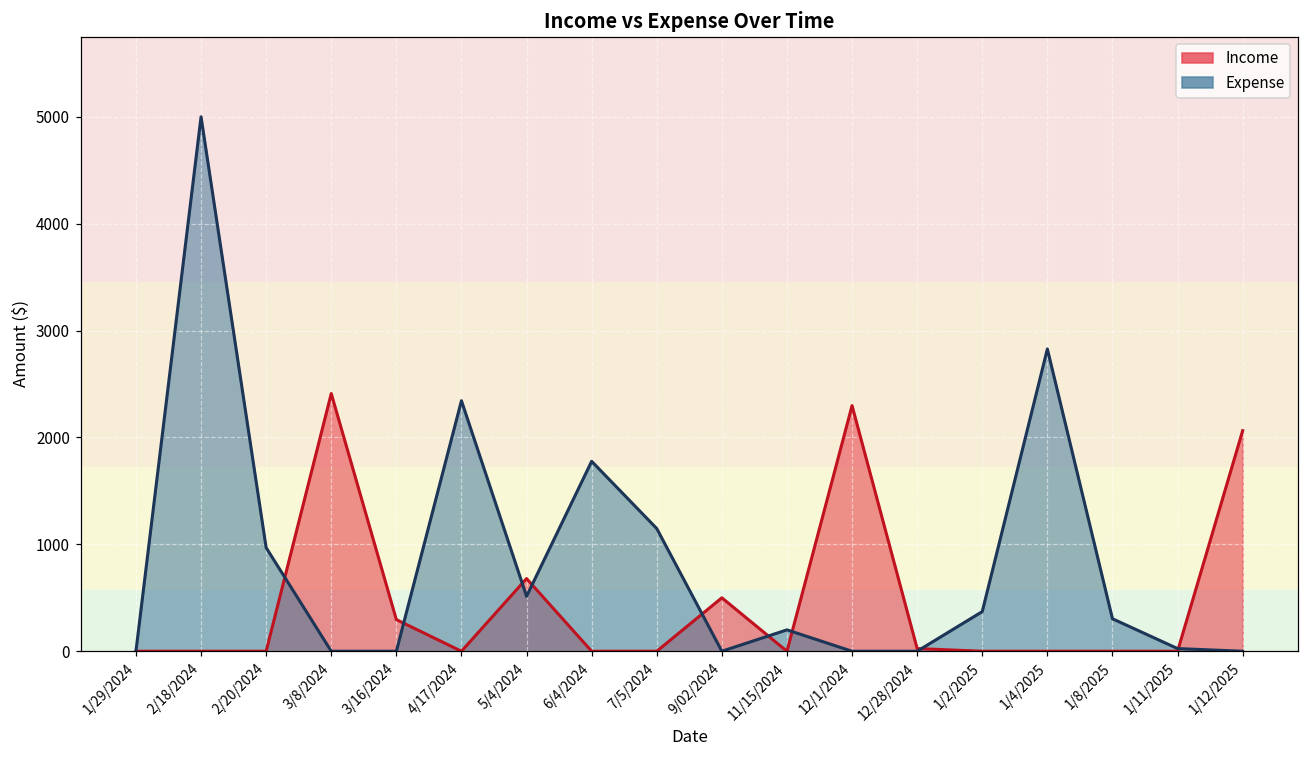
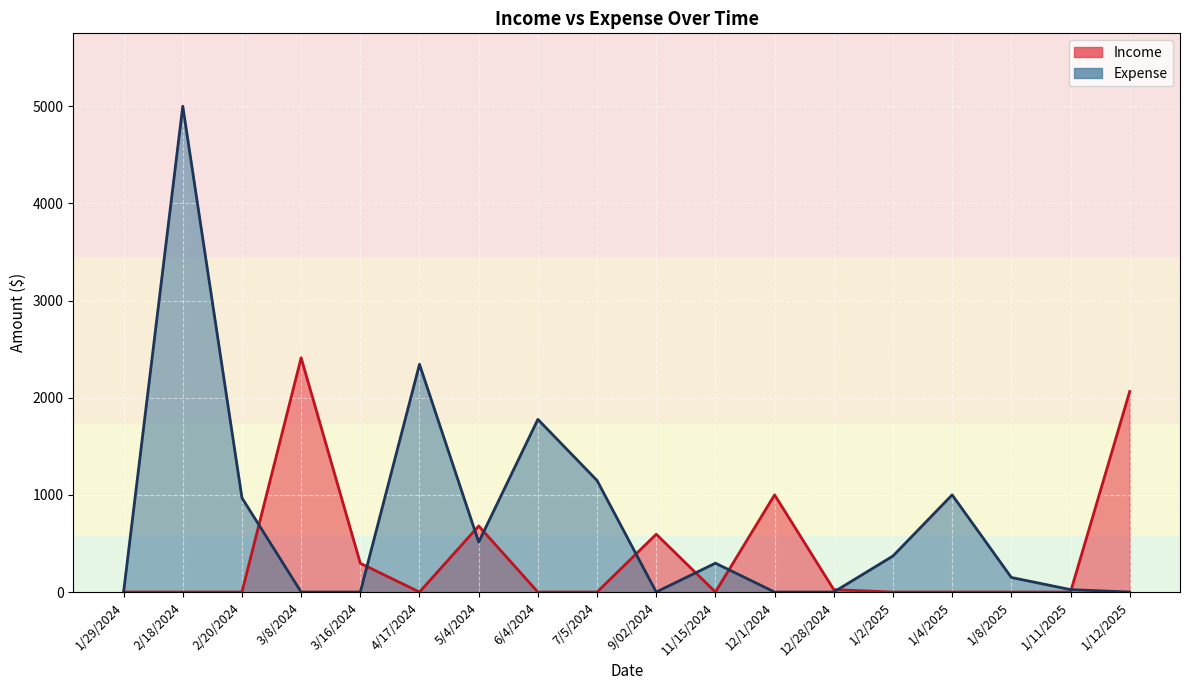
Income, 9/02/2024: 500 -> 600
Expense, 11/15/2024: 200 -> 300
Income, 12/1/2024: 2300 -> 1000
Expense, 1/4/2025: 2800 -> 1000
Expense, 1/8/2025: 300 -> 200
